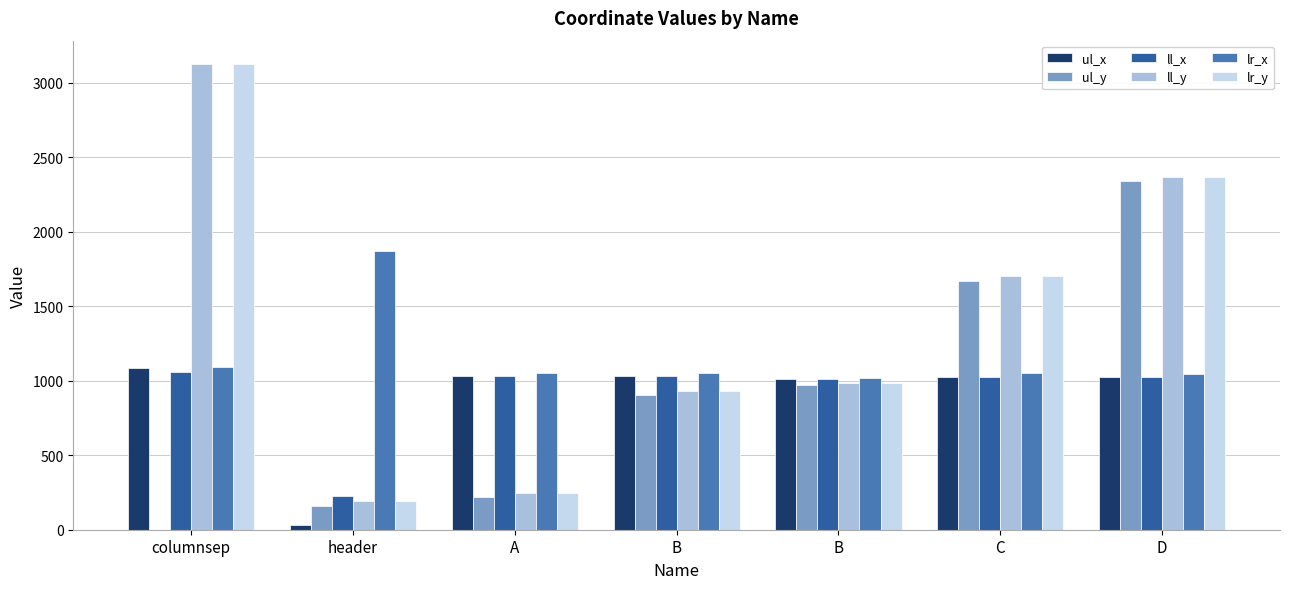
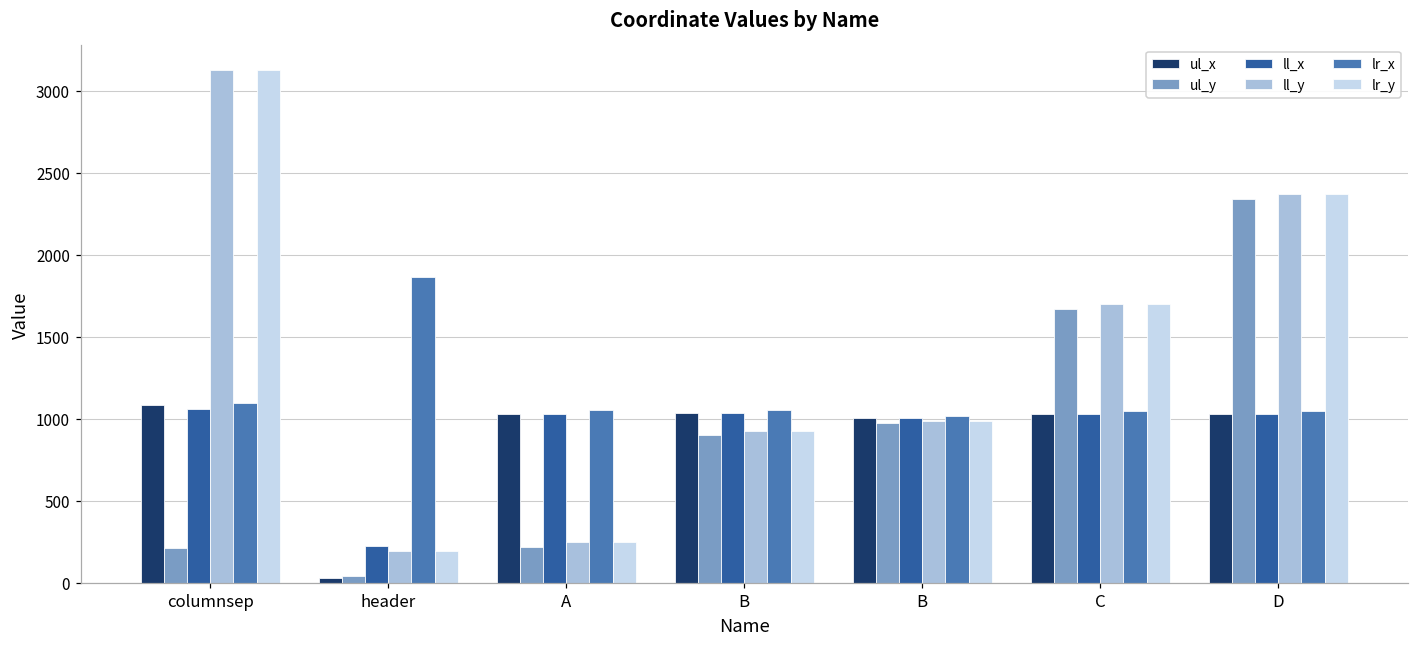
ul_y, columnsep: 0 -> 210
ul_y, header: 160 -> 40
